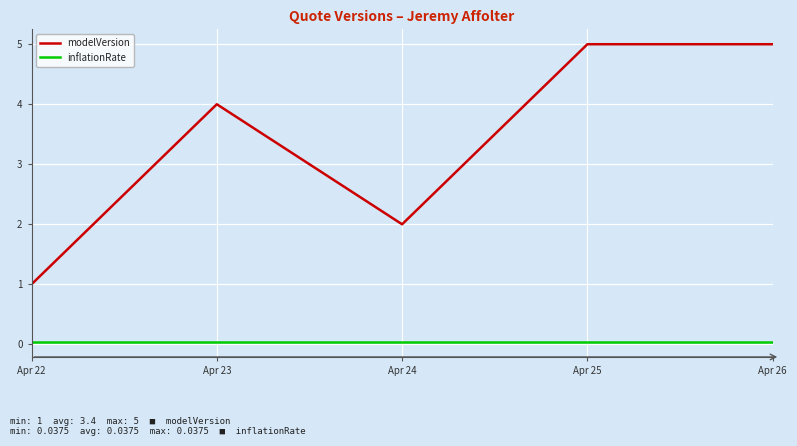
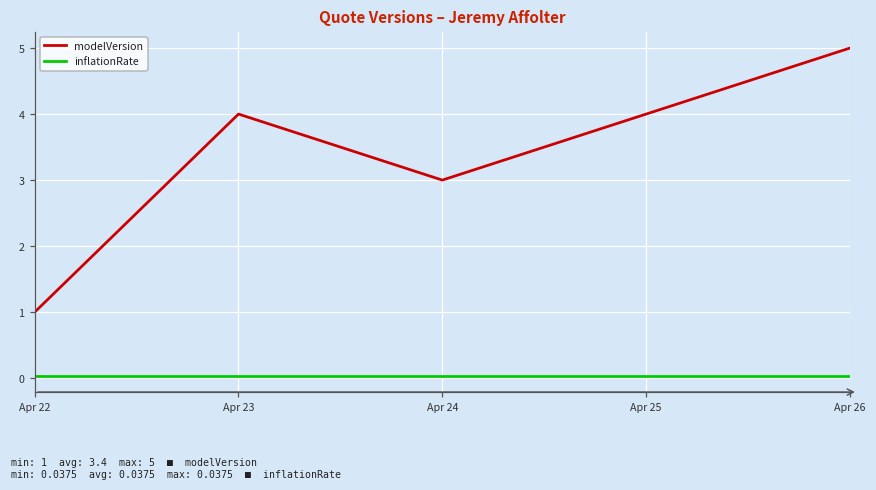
modelVersion, Apr 24: 2 -> 3
modelVersion, Apr 25: 5 -> 4
